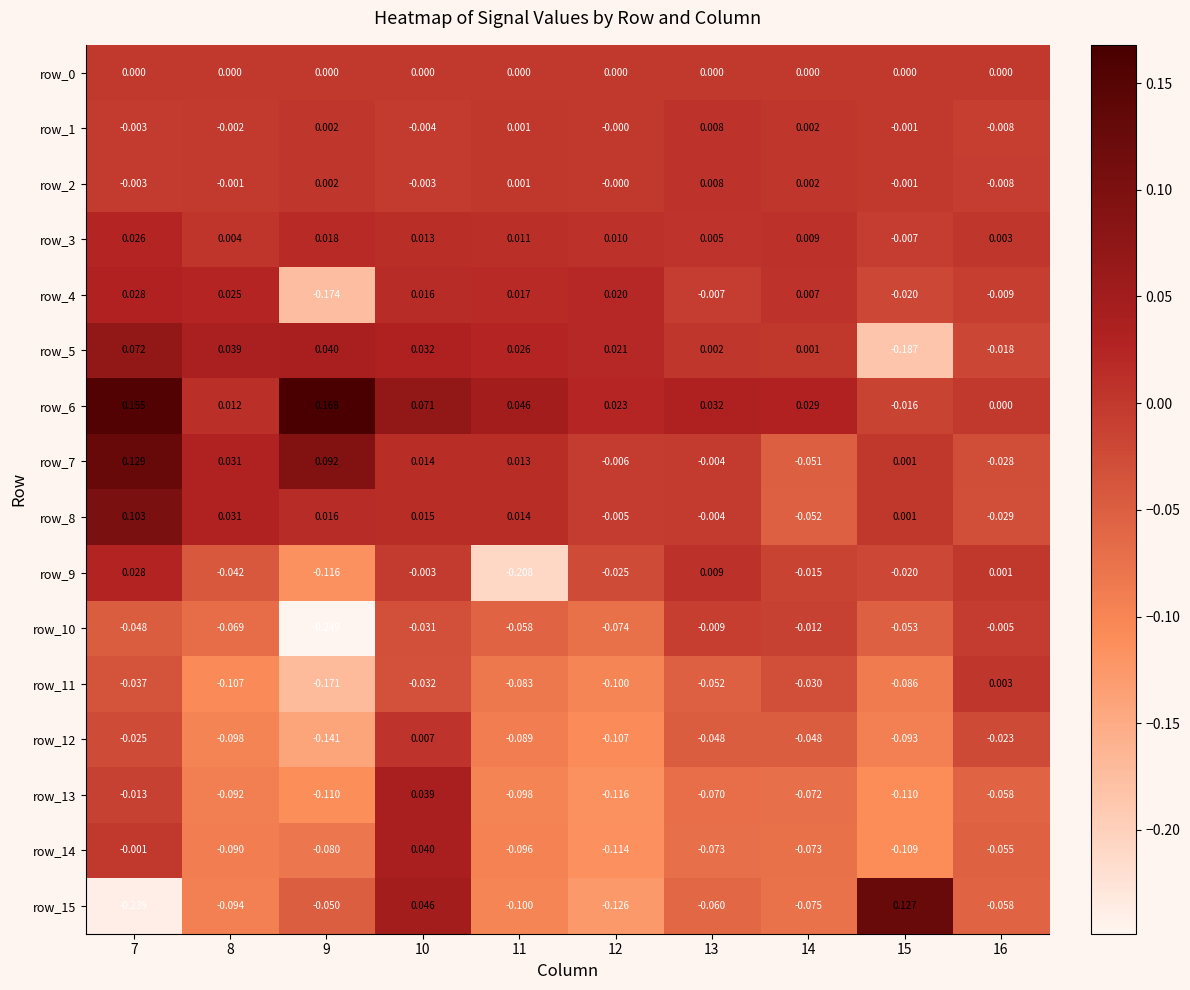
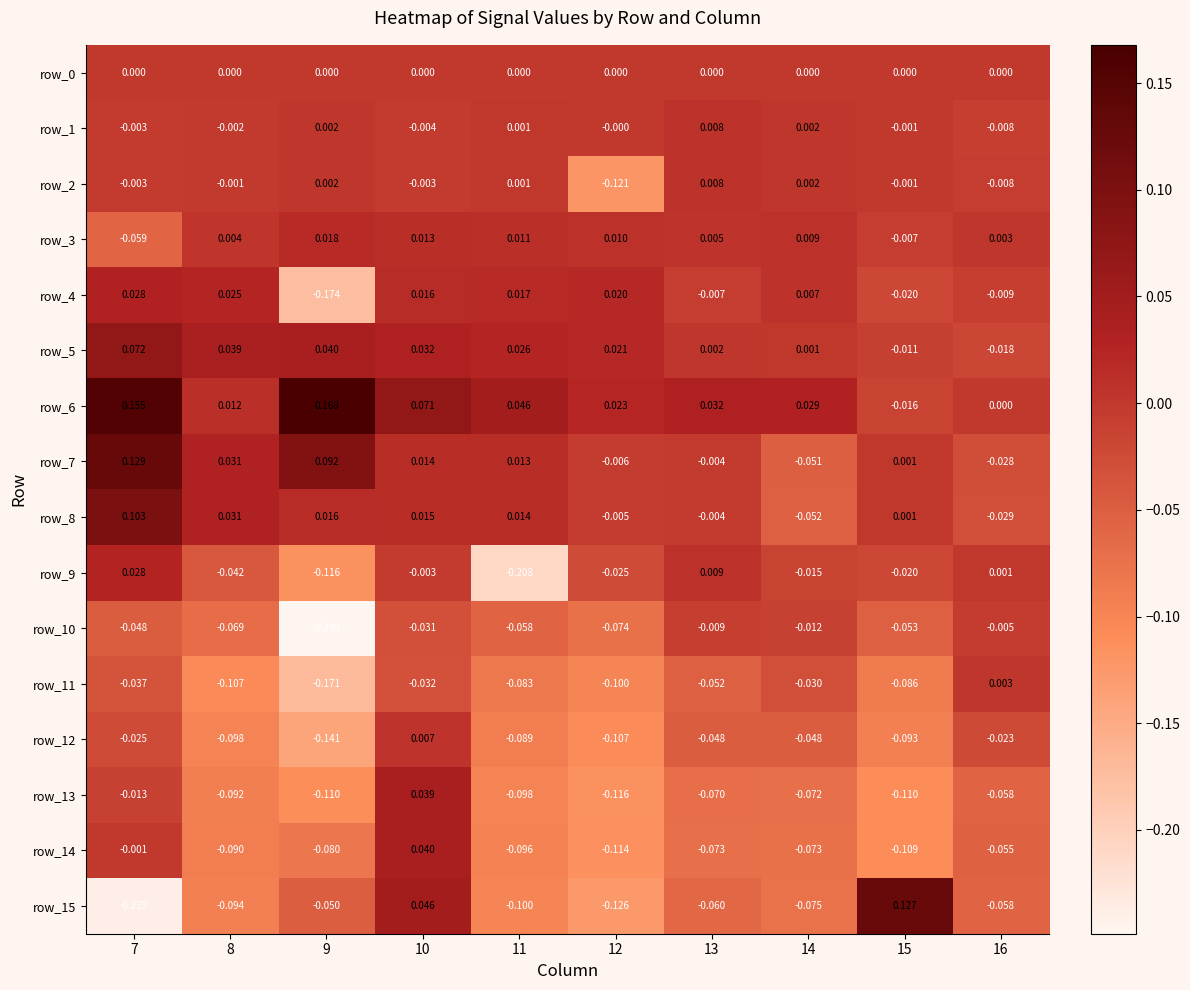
row_2, 12: -0.000 -> -0.121
row_3, 7: 0.026 -> -0.059
row_5, 15: -0.187 -> -0.011
